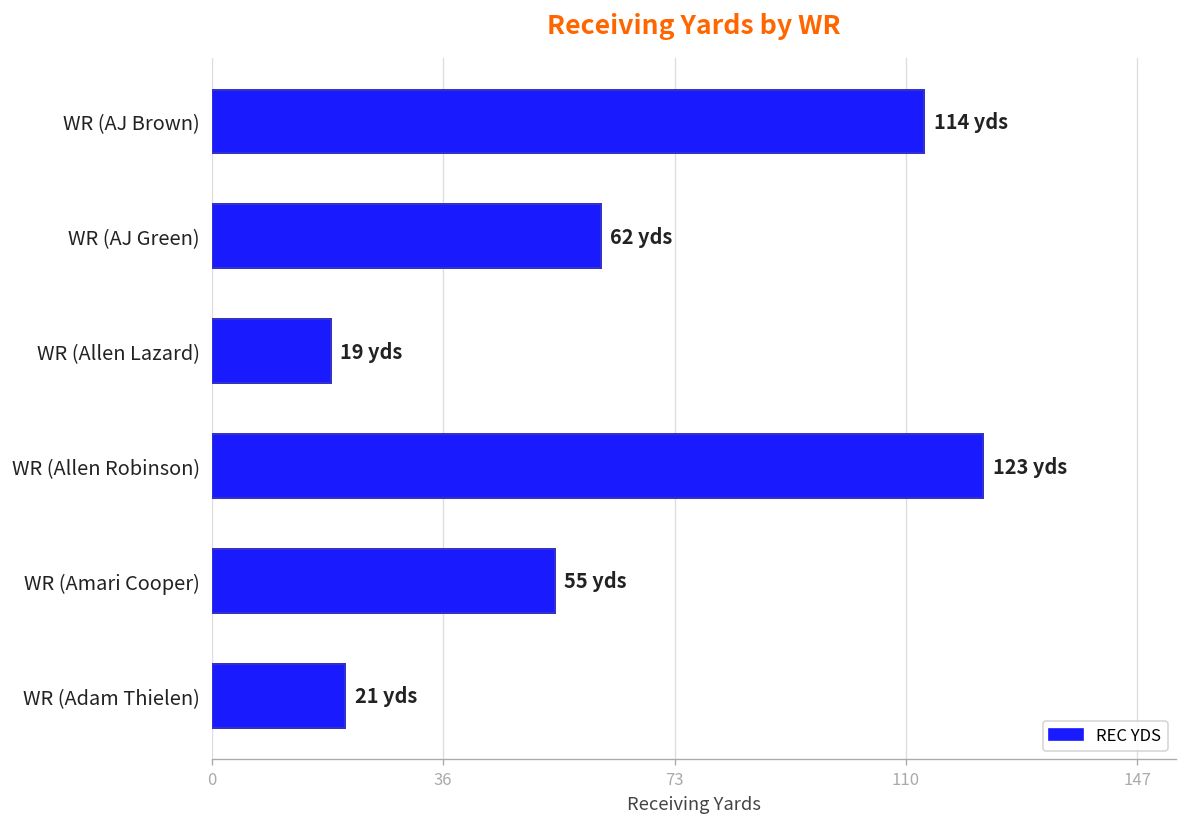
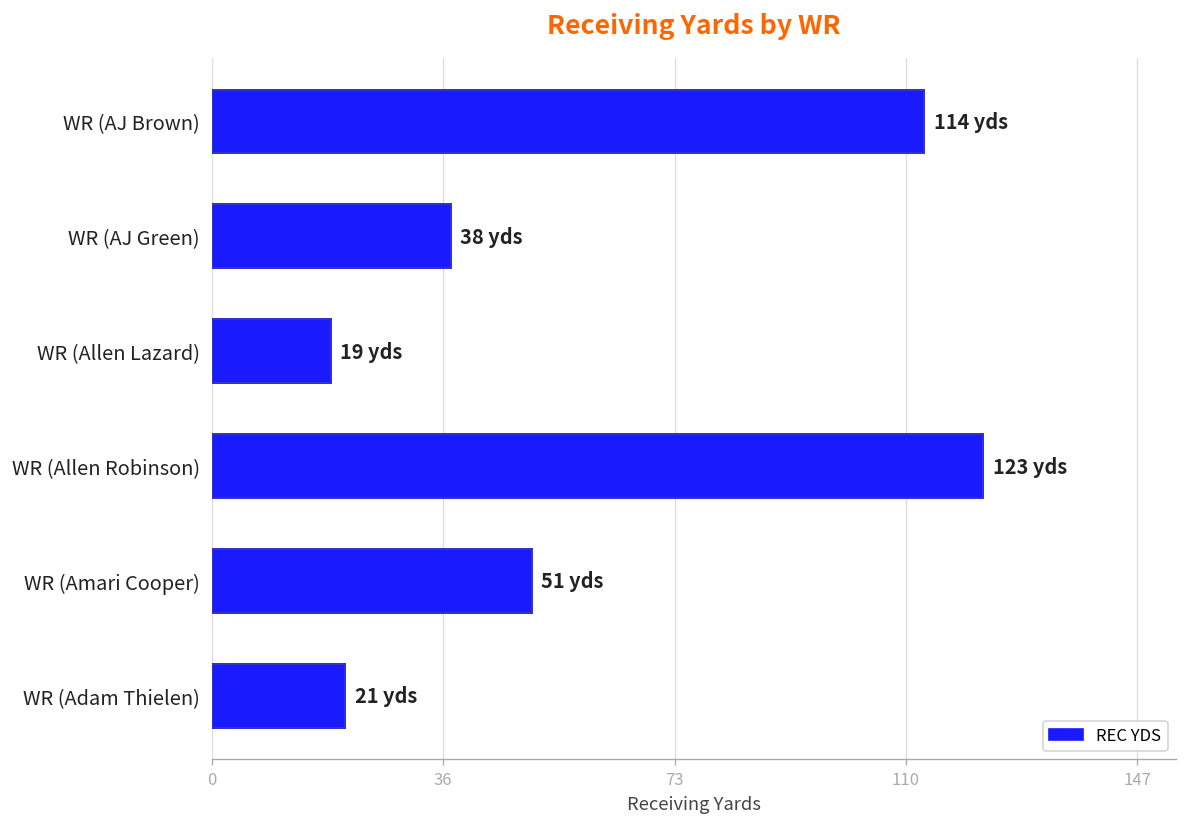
WR (AJ Green): 62 -> 38
WR (Amari Cooper): 55 -> 51
